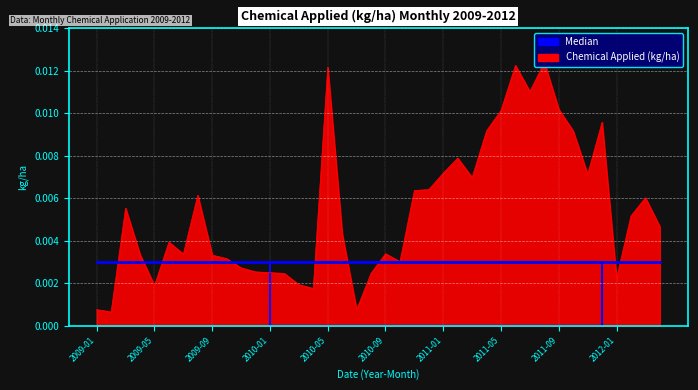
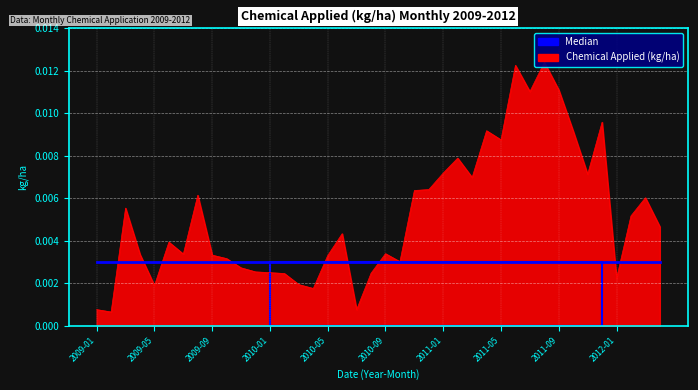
Chemical Applied (kg/ha), 2010-05: 0.0122 -> 0.0033
Chemical Applied (kg/ha), 2011-05: 0.0101 -> 0.0088
Chemical Applied (kg/ha), 2011-09: 0.0102 -> 0.0111
